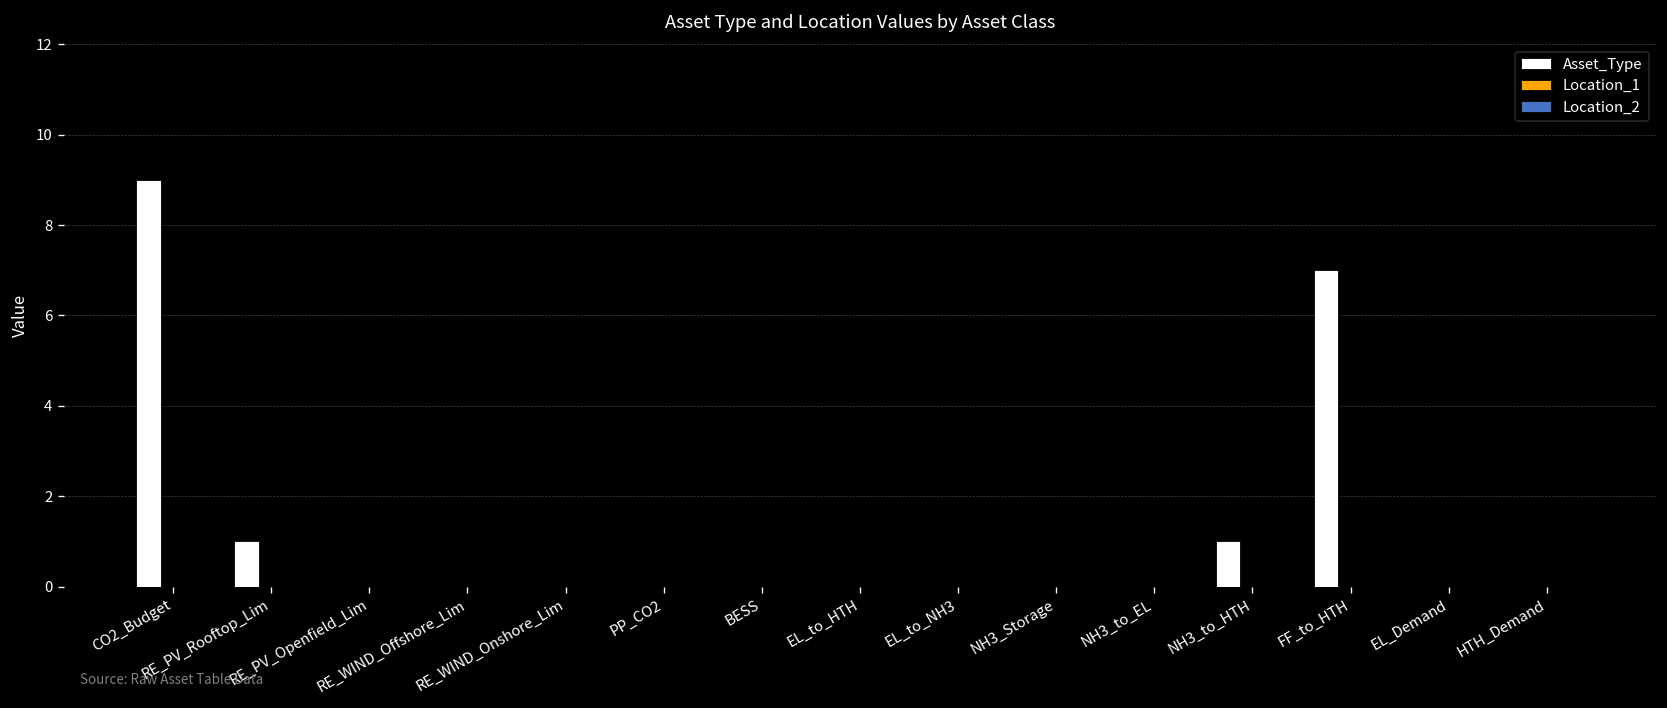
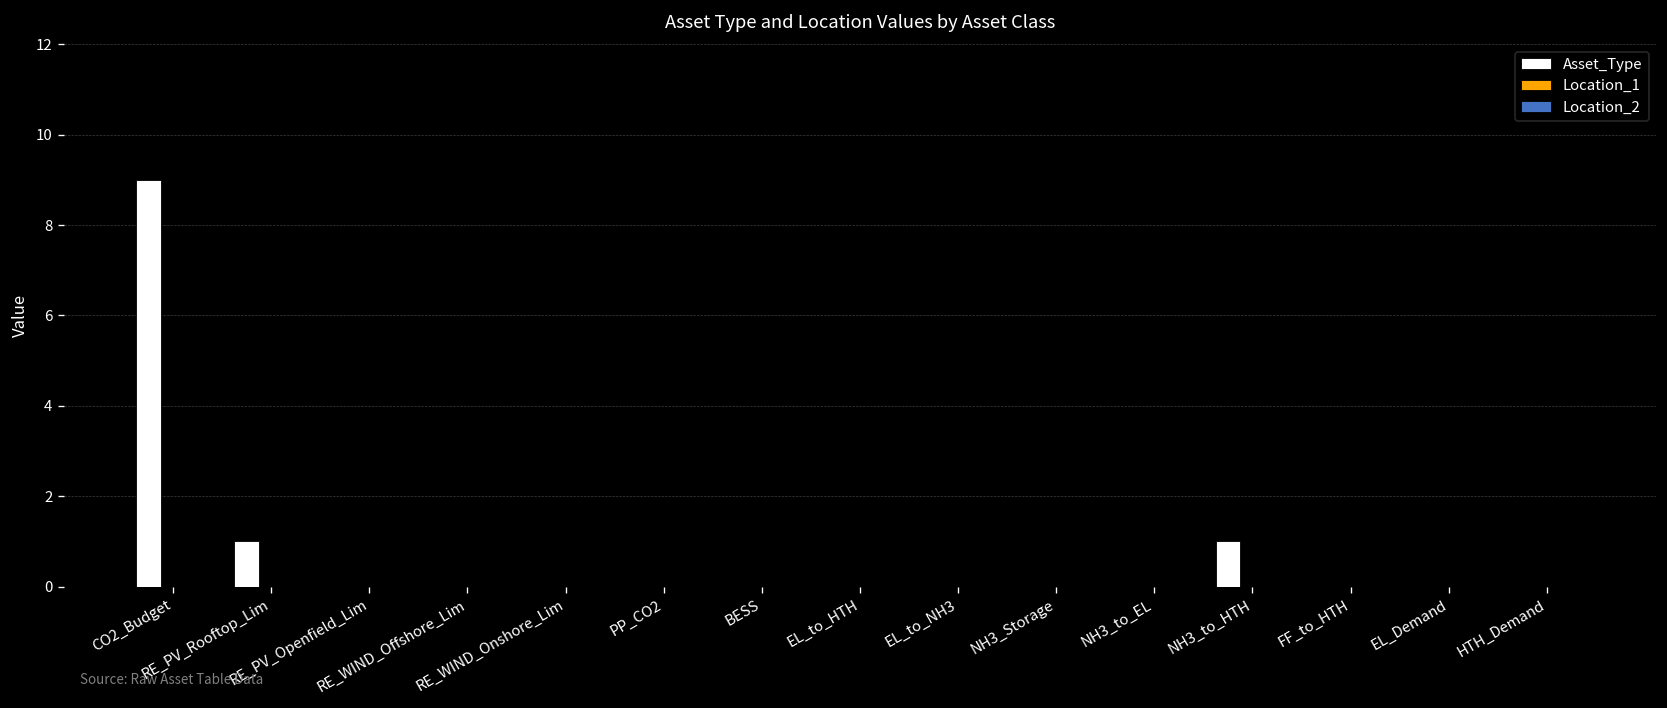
Asset_Type, FF_to_HTH: 7 -> 0
